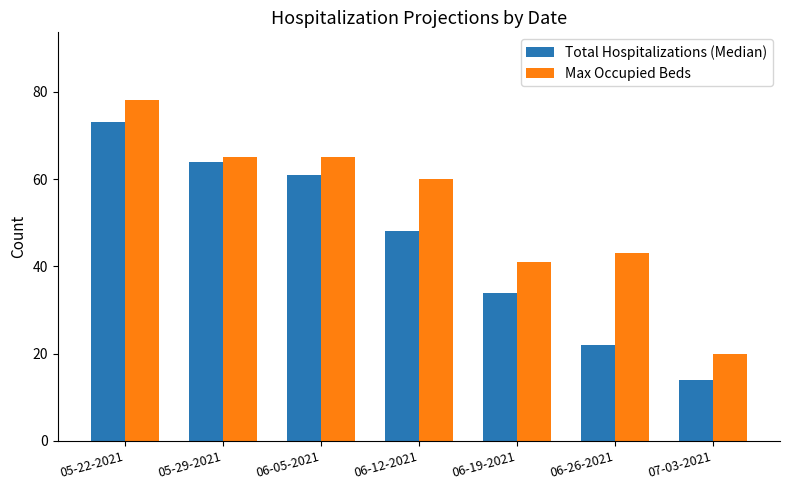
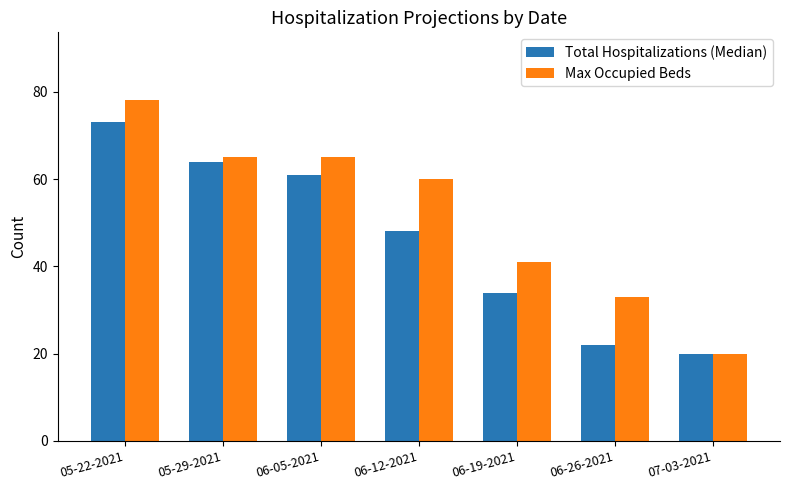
Max Occupied Beds, 06-26-2021: 43 -> 33
Total Hospitalizations (Median), 07-03-2021: 14 -> 20
